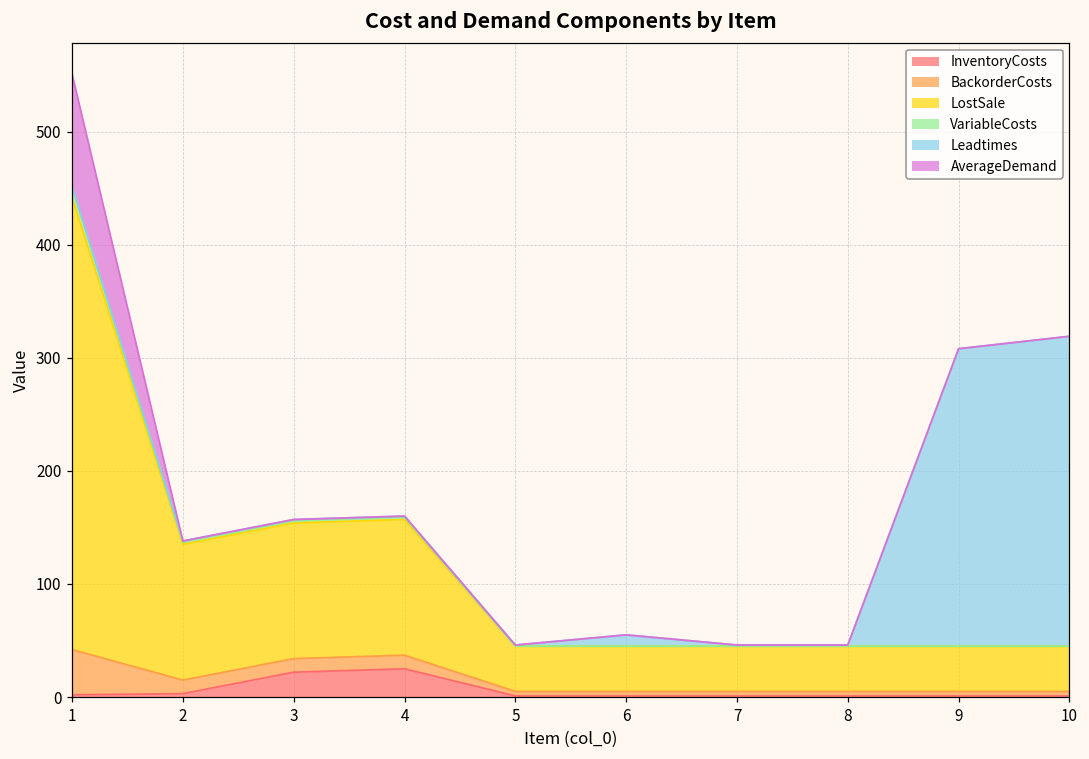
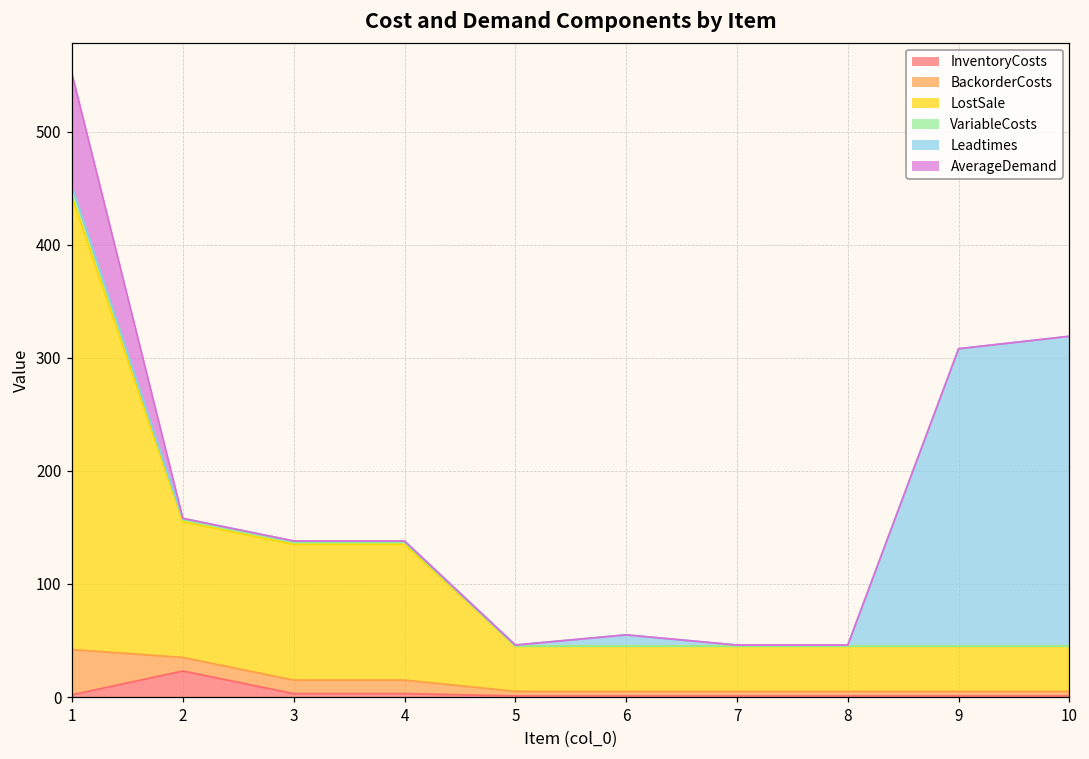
InventoryCosts, 2: 3 -> 23
InventoryCosts, 3: 22 -> 3
InventoryCosts, 4: 25 -> 3
